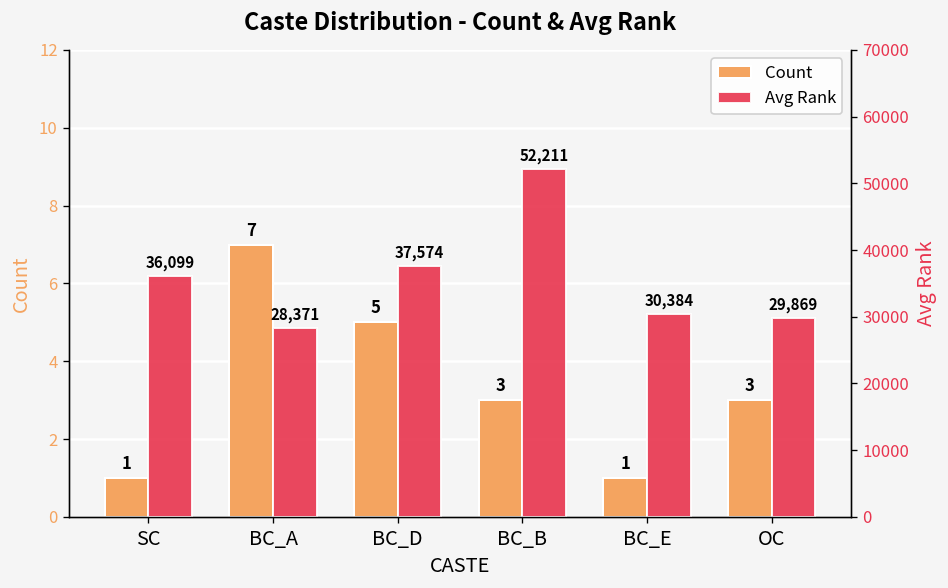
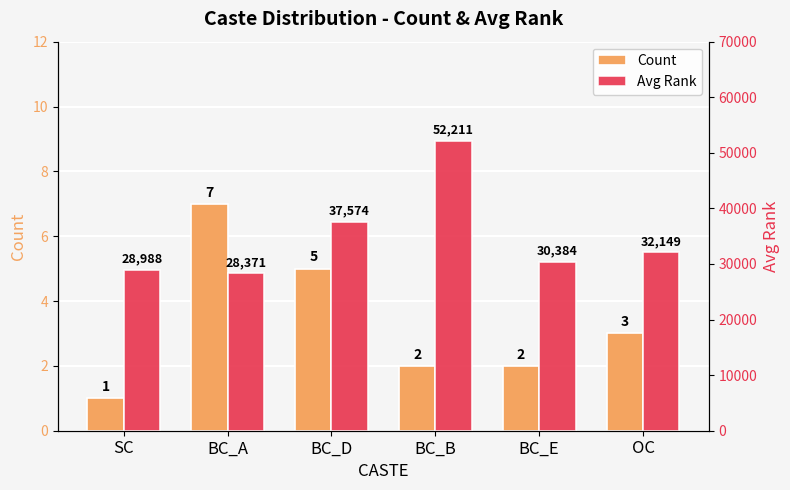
Count, BC_B: 3 -> 2
Count, BC_E: 1 -> 2
Avg Rank, SC: 36,099 -> 28,988
Avg Rank, OC: 29,869 -> 32,149
